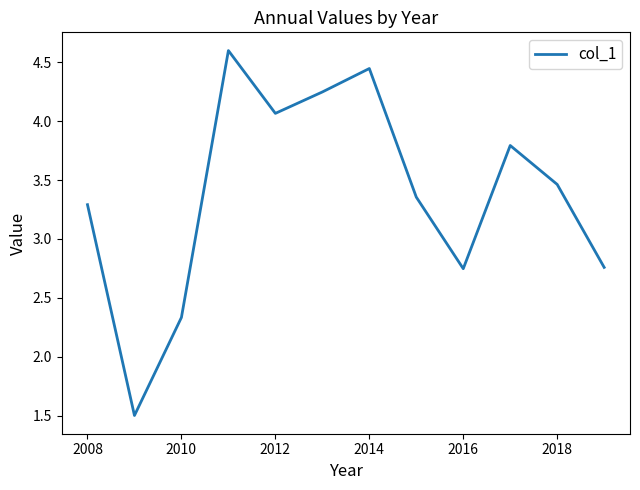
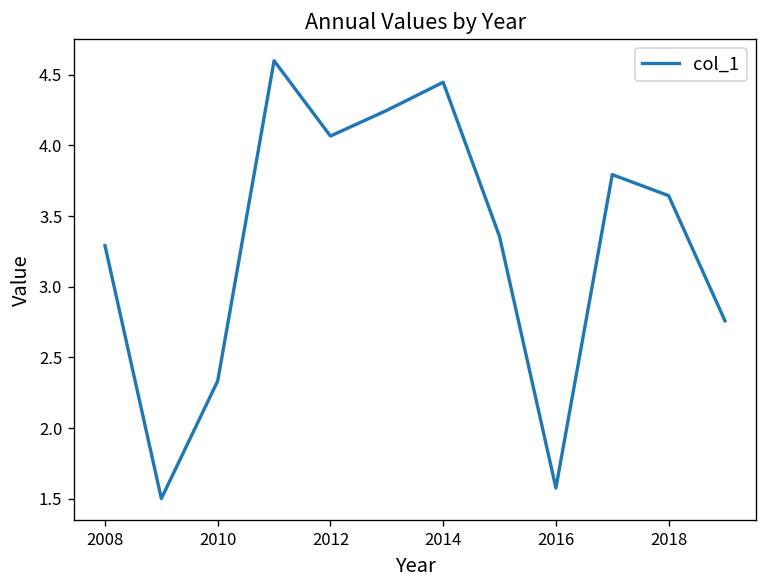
2016: 2.75 -> 1.58
2018: 3.46 -> 3.64
